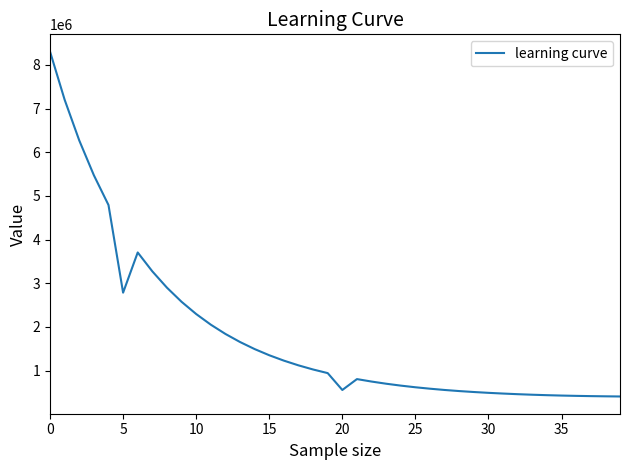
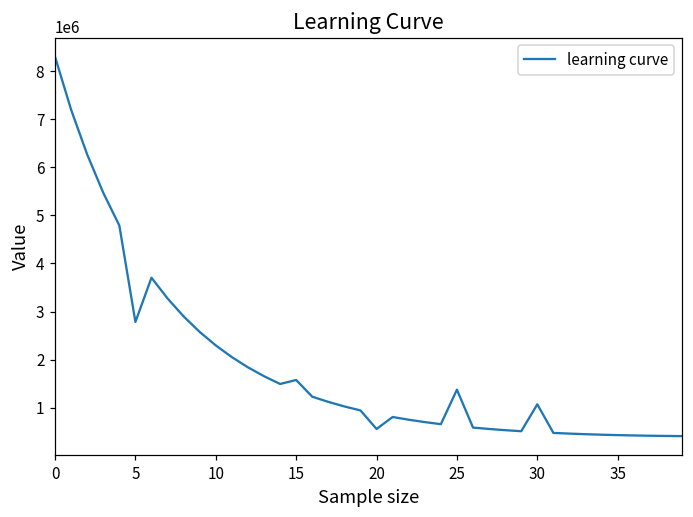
15: 1400000 -> 1600000
25: 600000 -> 1400000
30: 500000 -> 1100000
